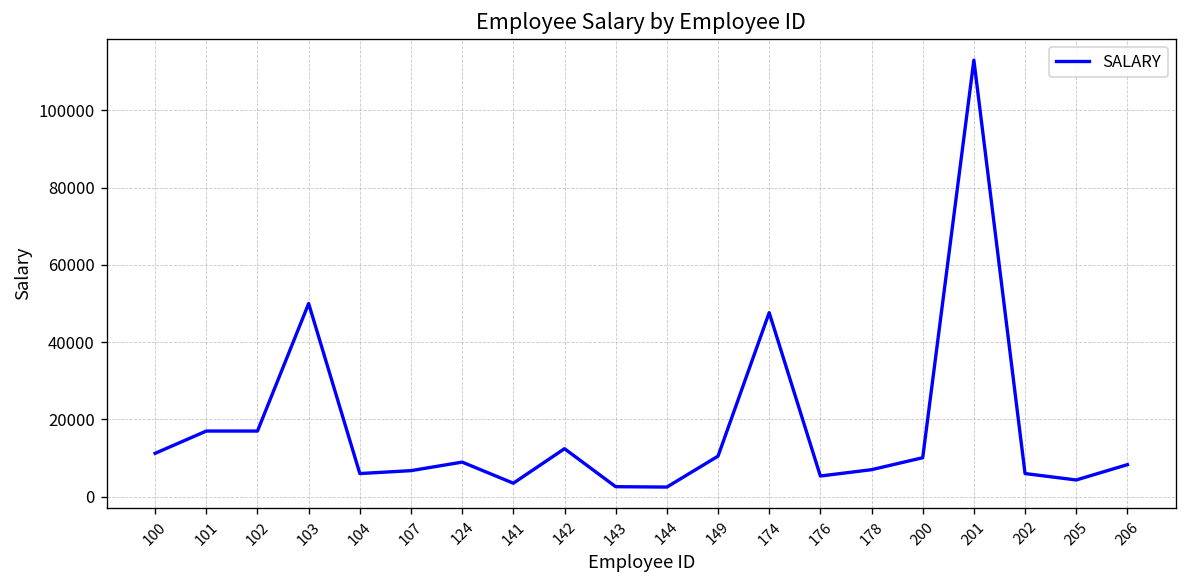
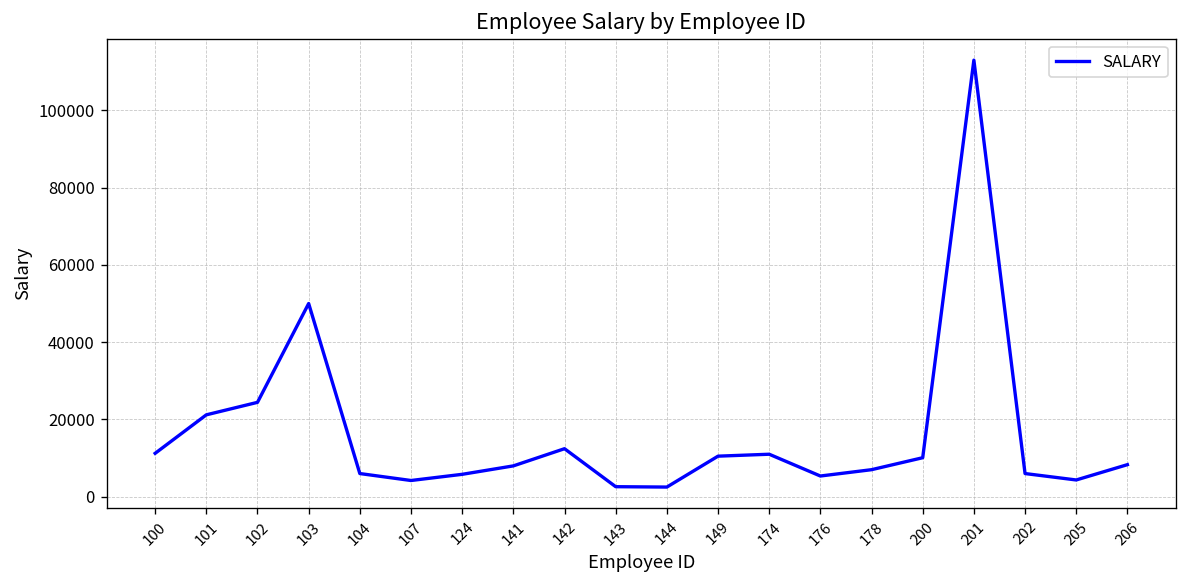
101: 17000 -> 21000
102: 17000 -> 24000
107: 7000 -> 4000
124: 9000 -> 6000
141: 4000 -> 8000
174: 48000 -> 11000
